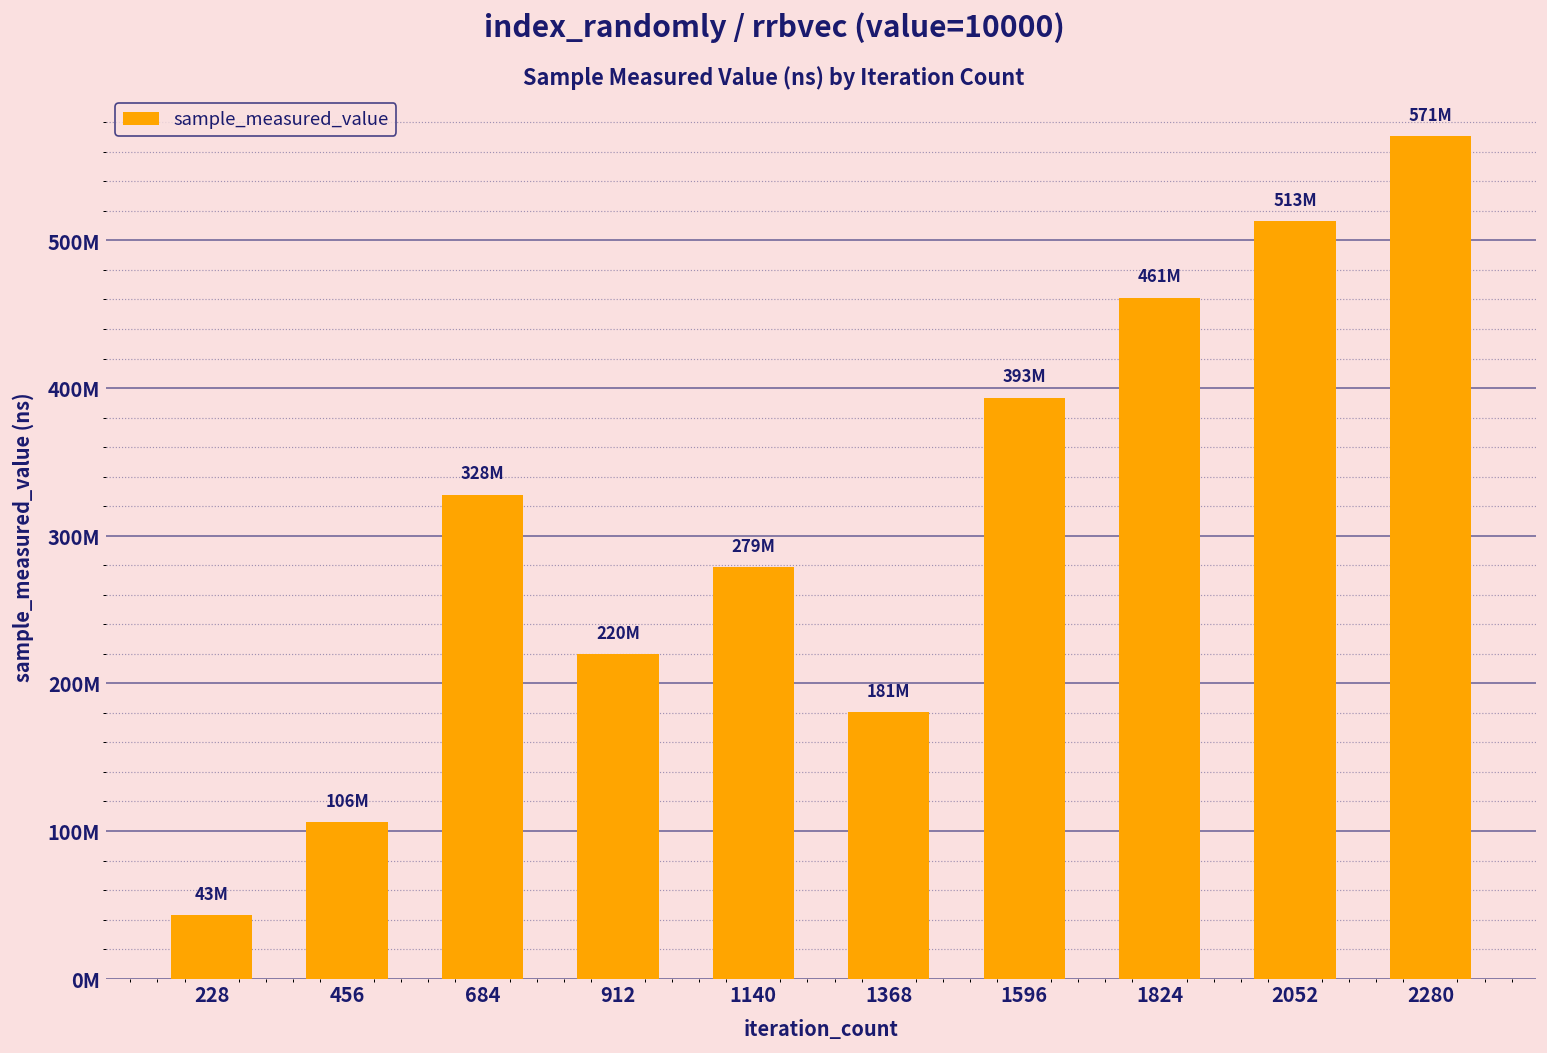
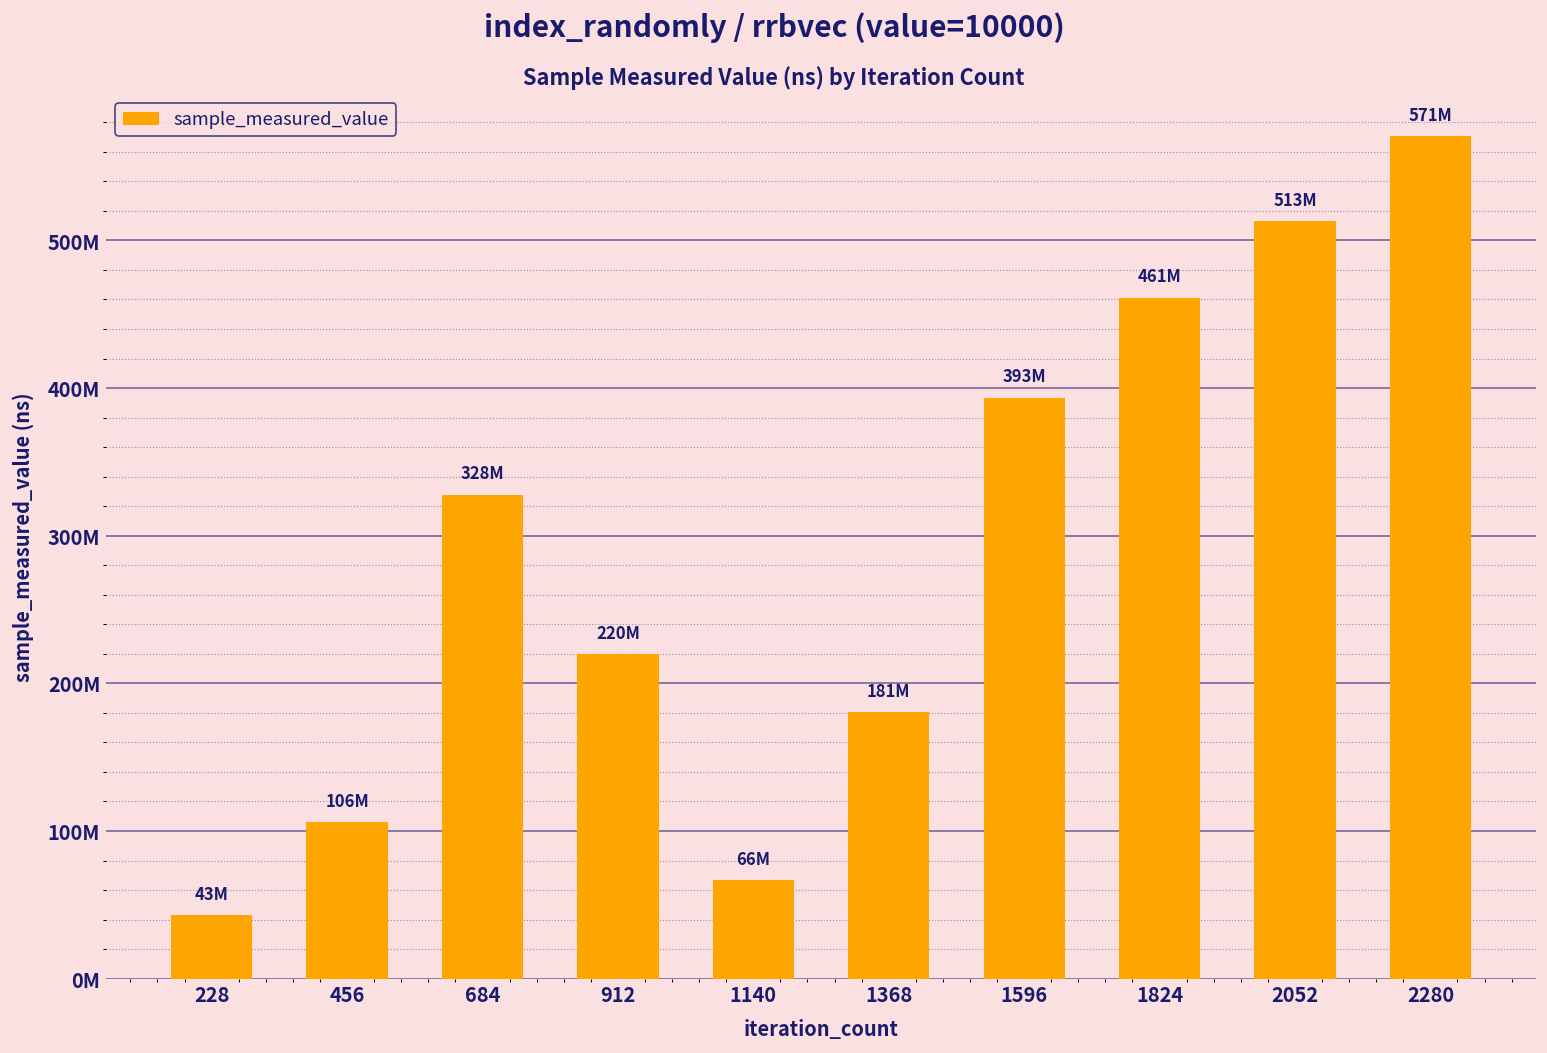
1140: 279M -> 66M
